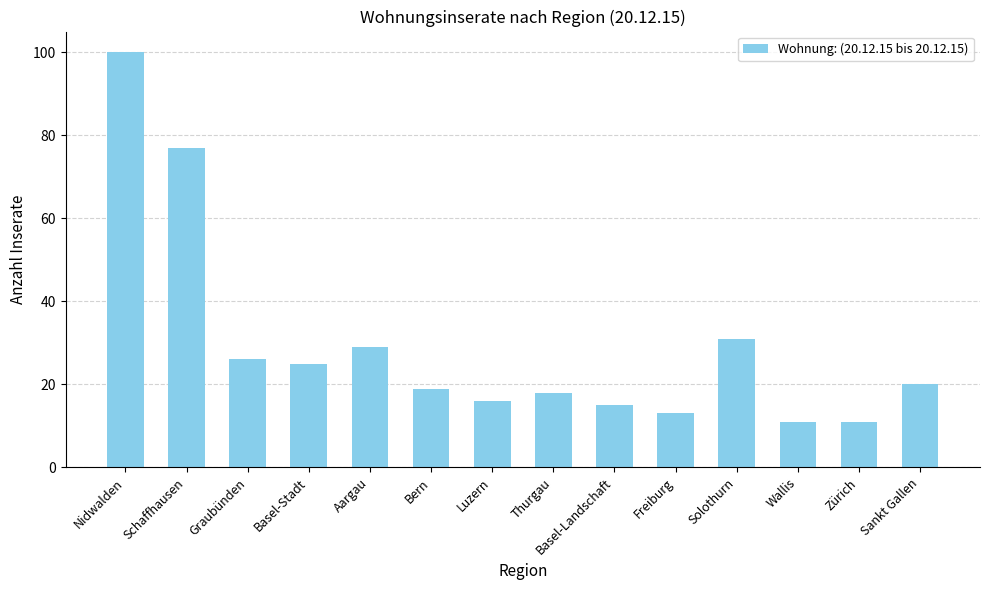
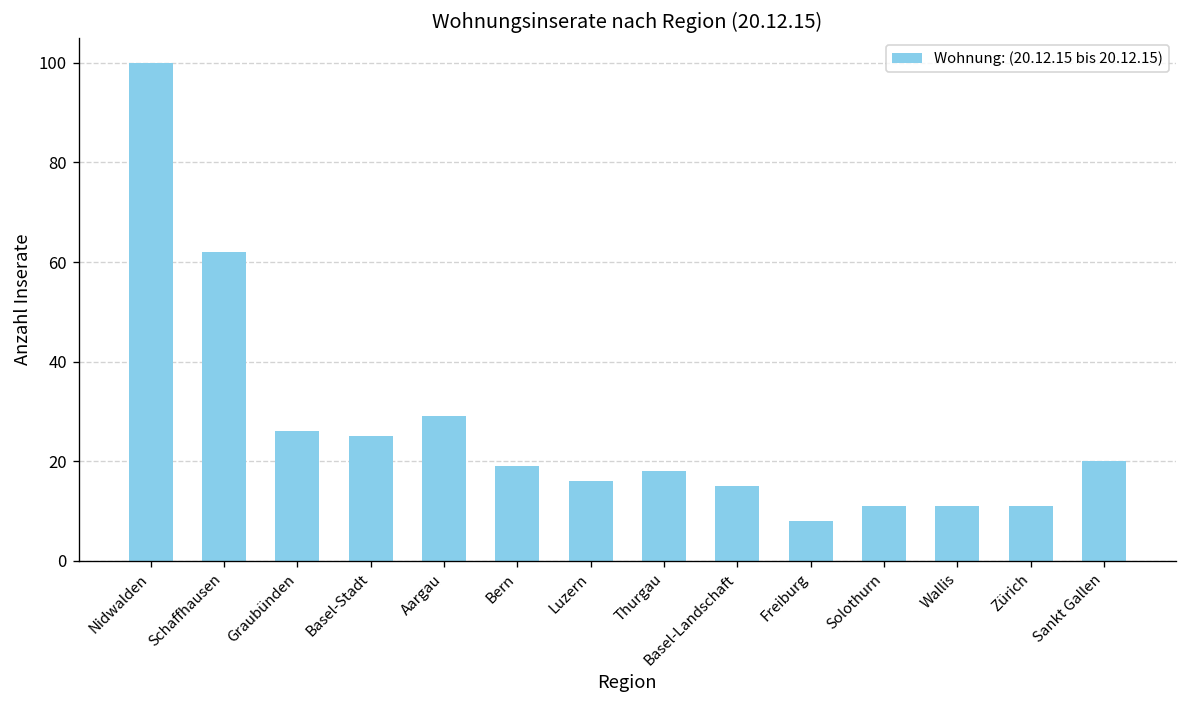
Schaffhausen: 77 -> 62
Freiburg: 13 -> 8
Solothurn: 31 -> 11
